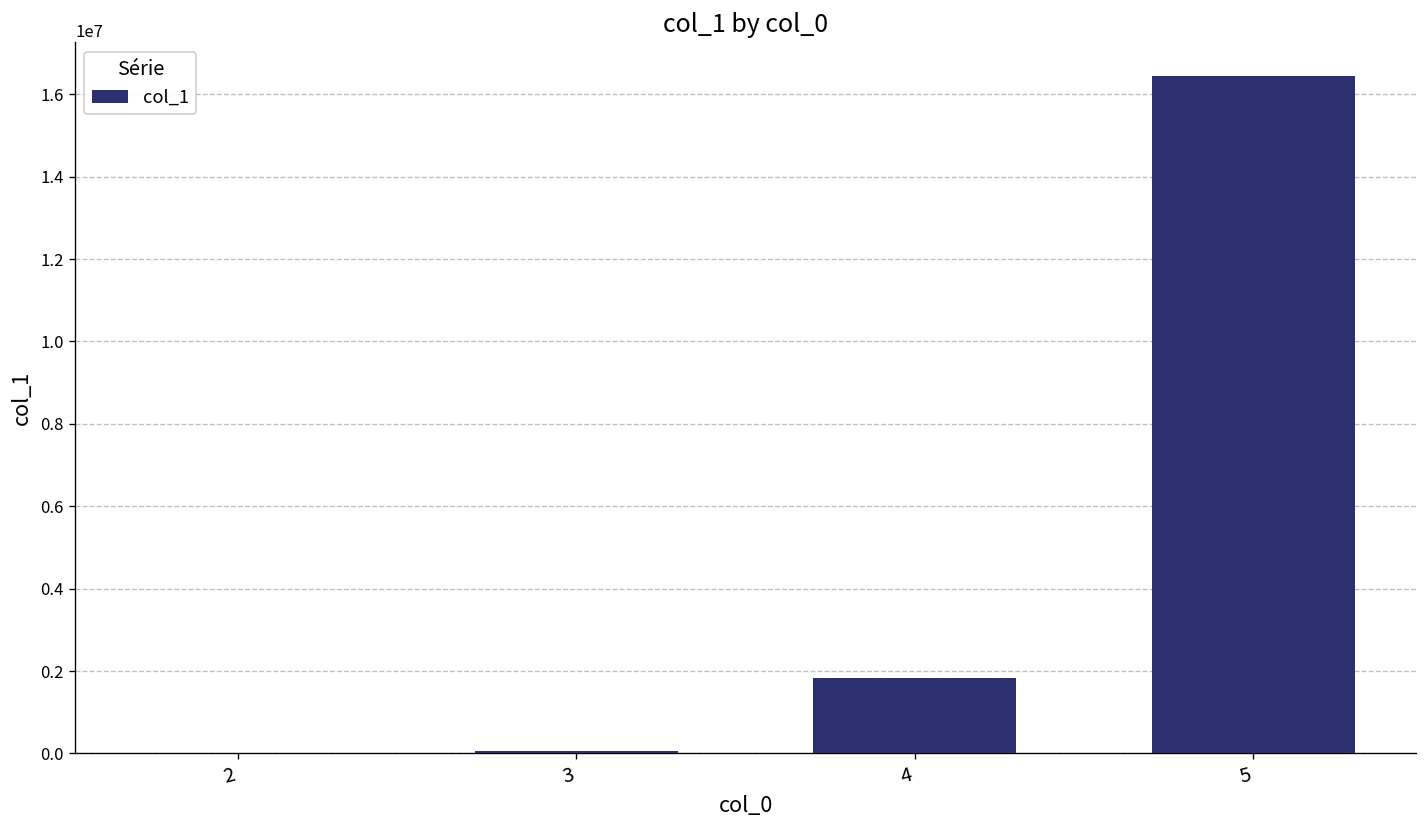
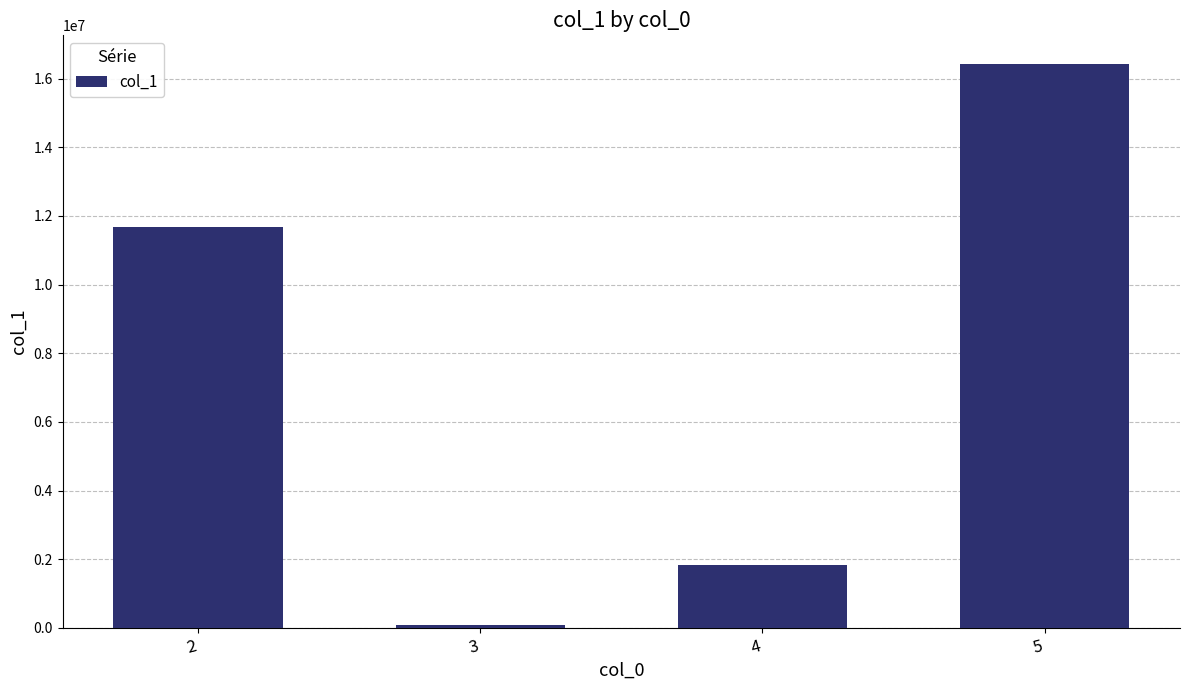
2: 0 -> 11700000
